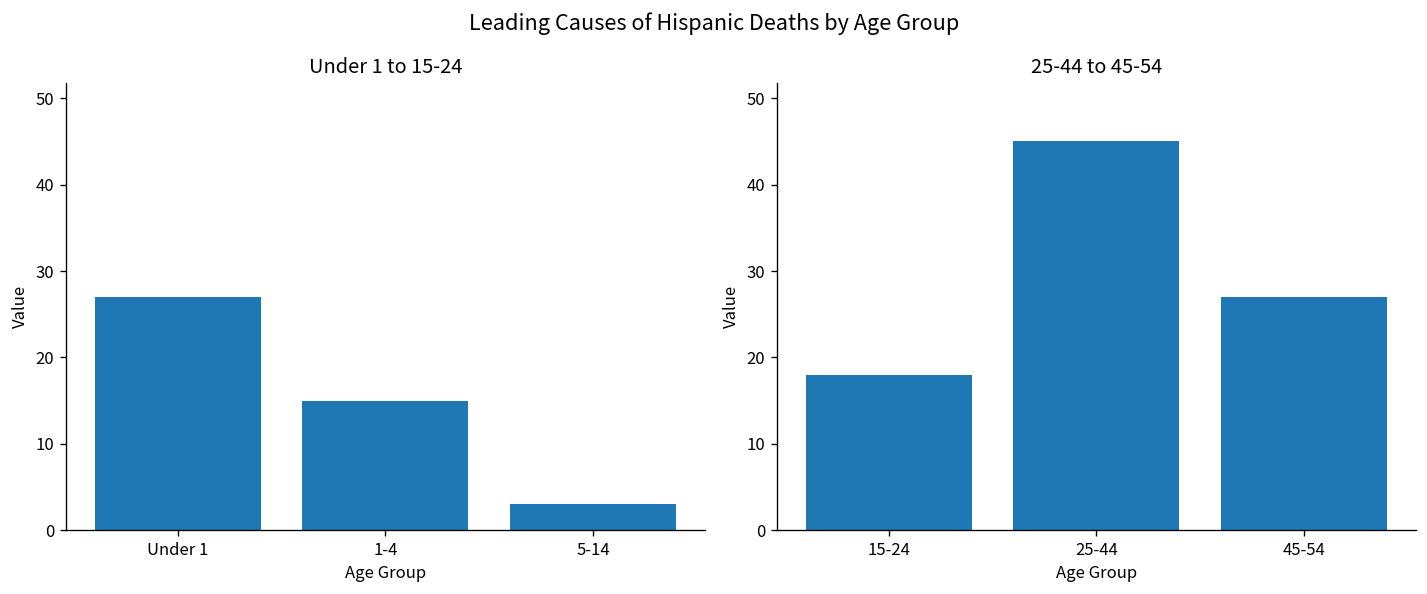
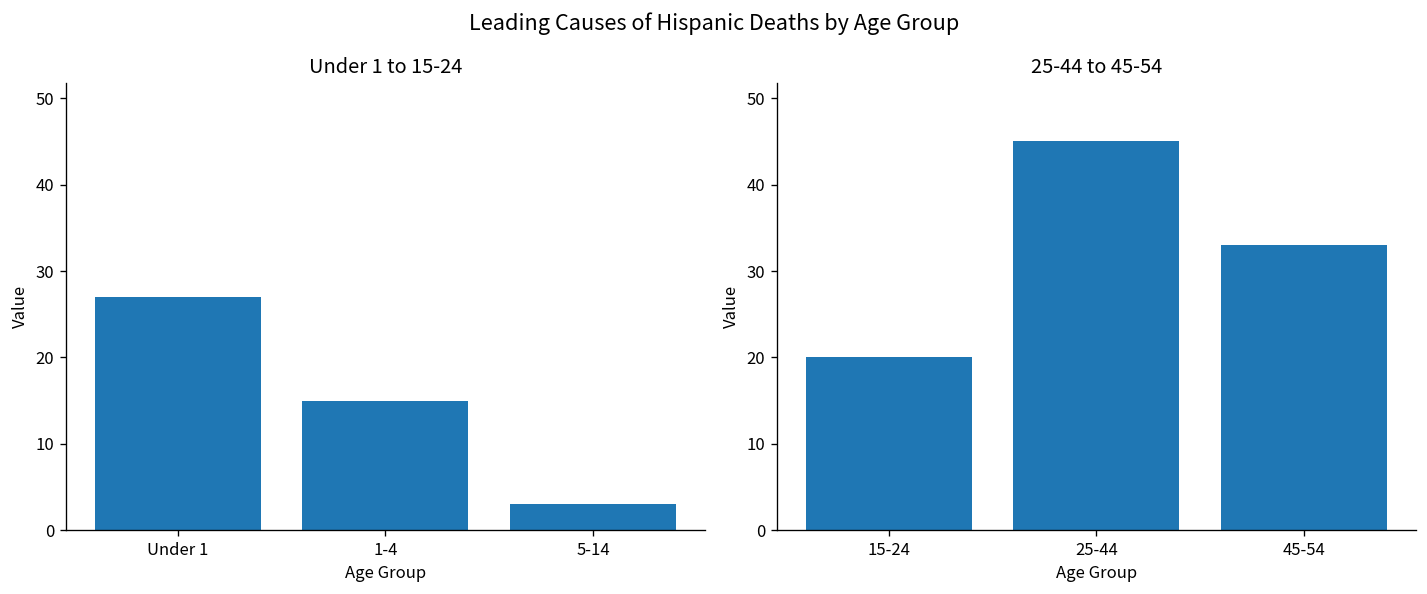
25-44 to 45-54, 15-24: 18 -> 20
25-44 to 45-54, 45-54: 27 -> 33
